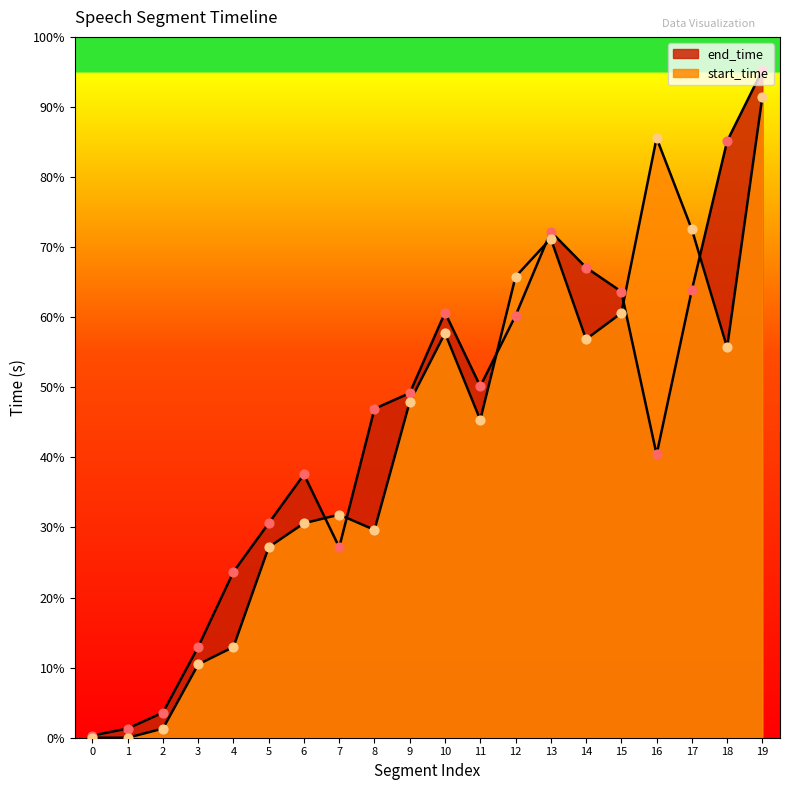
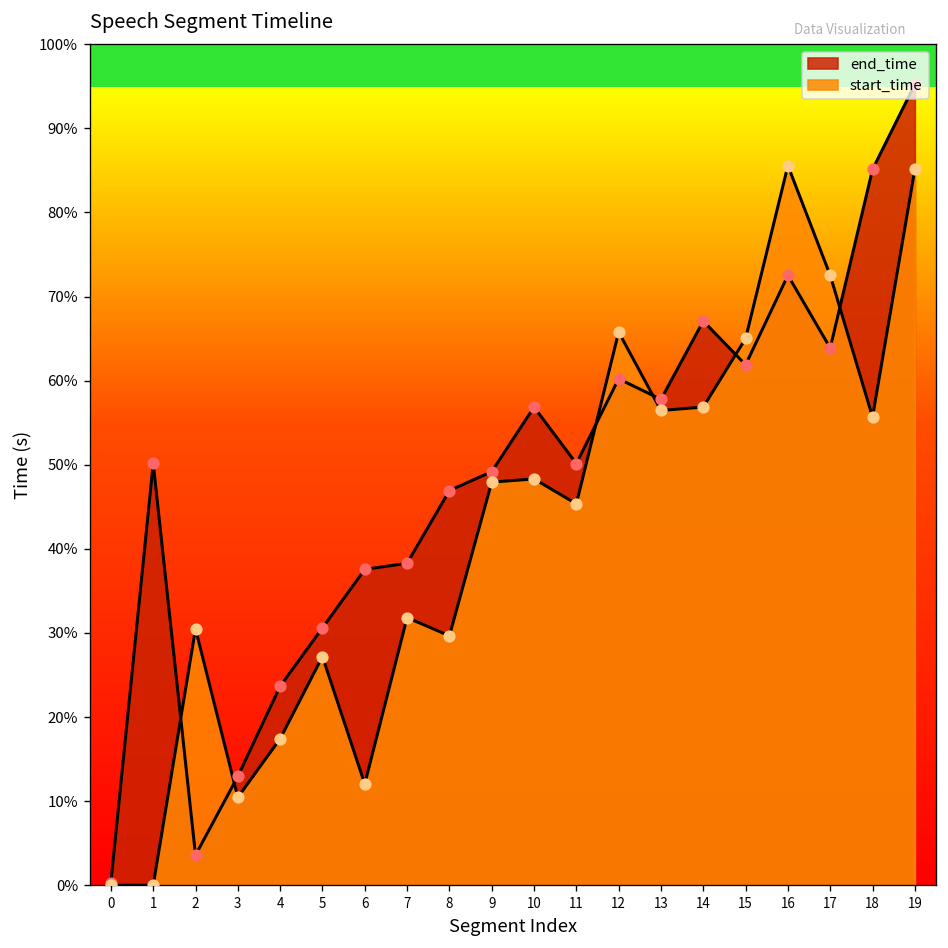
end_time, 1: 1% -> 50%
start_time, 2: 1% -> 30%
start_time, 4: 13% -> 17%
start_time, 6: 31% -> 12%
end_time, 7: 27% -> 38%
end_time, 10: 61% -> 57%
start_time, 10: 58% -> 48%
end_time, 13: 72% -> 58%
start_time, 13: 71% -> 56%
end_time, 15: 64% -> 62%
start_time, 15: 61% -> 65%
end_time, 16: 40% -> 73%
start_time, 19: 91% -> 85%
